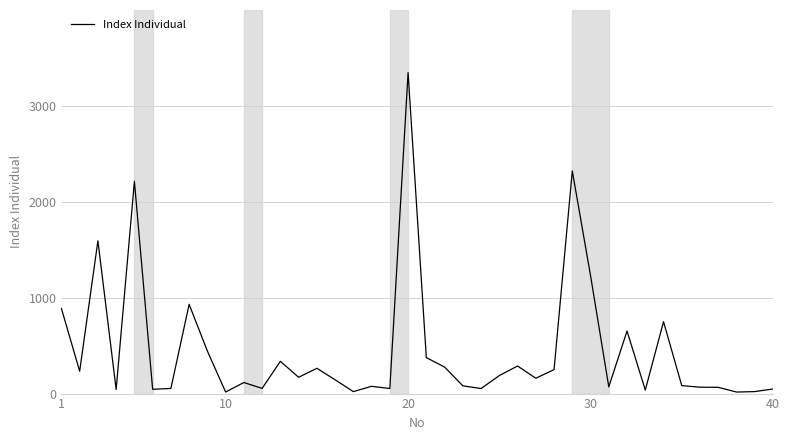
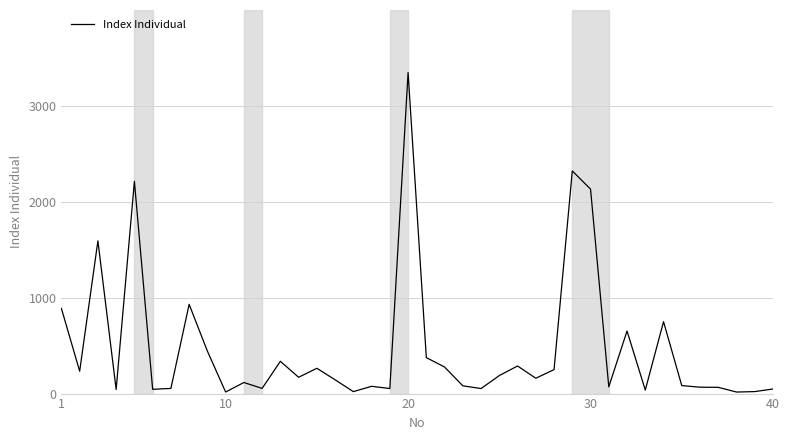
30: 1200 -> 2100
